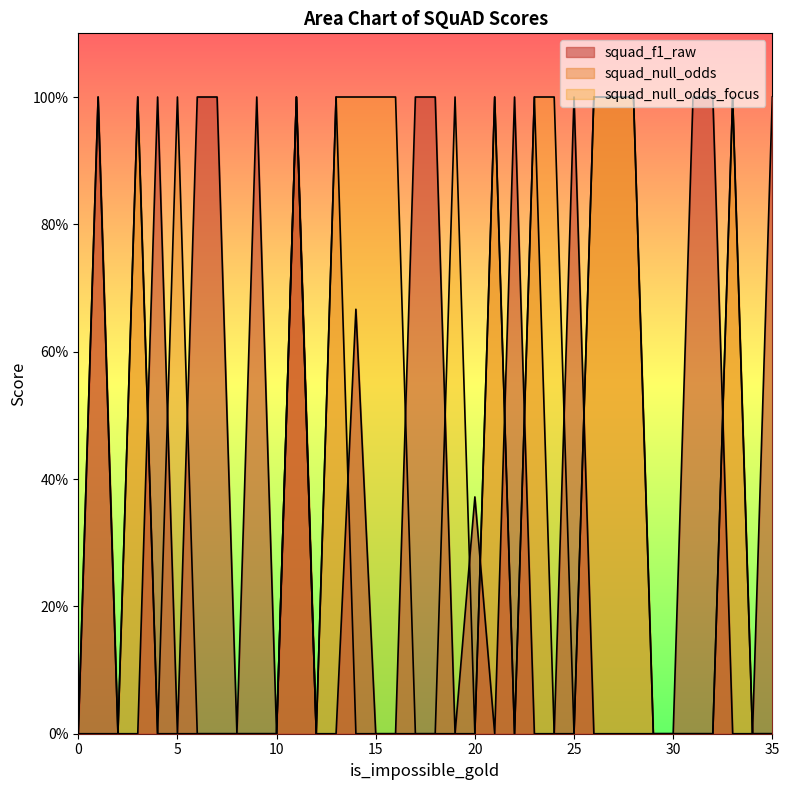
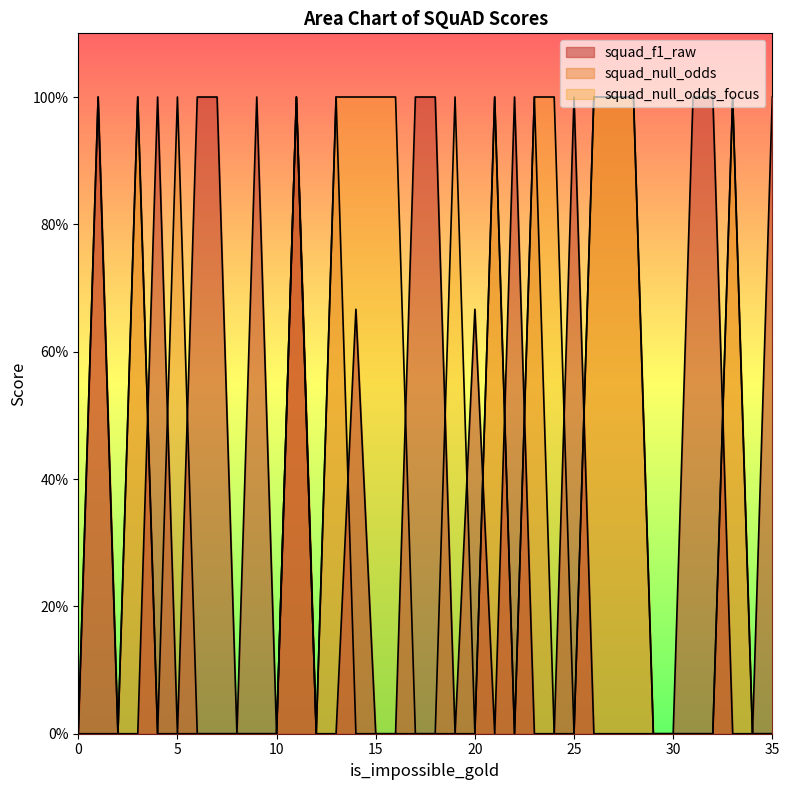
squad_f1_raw, 20: 37% -> 67%
